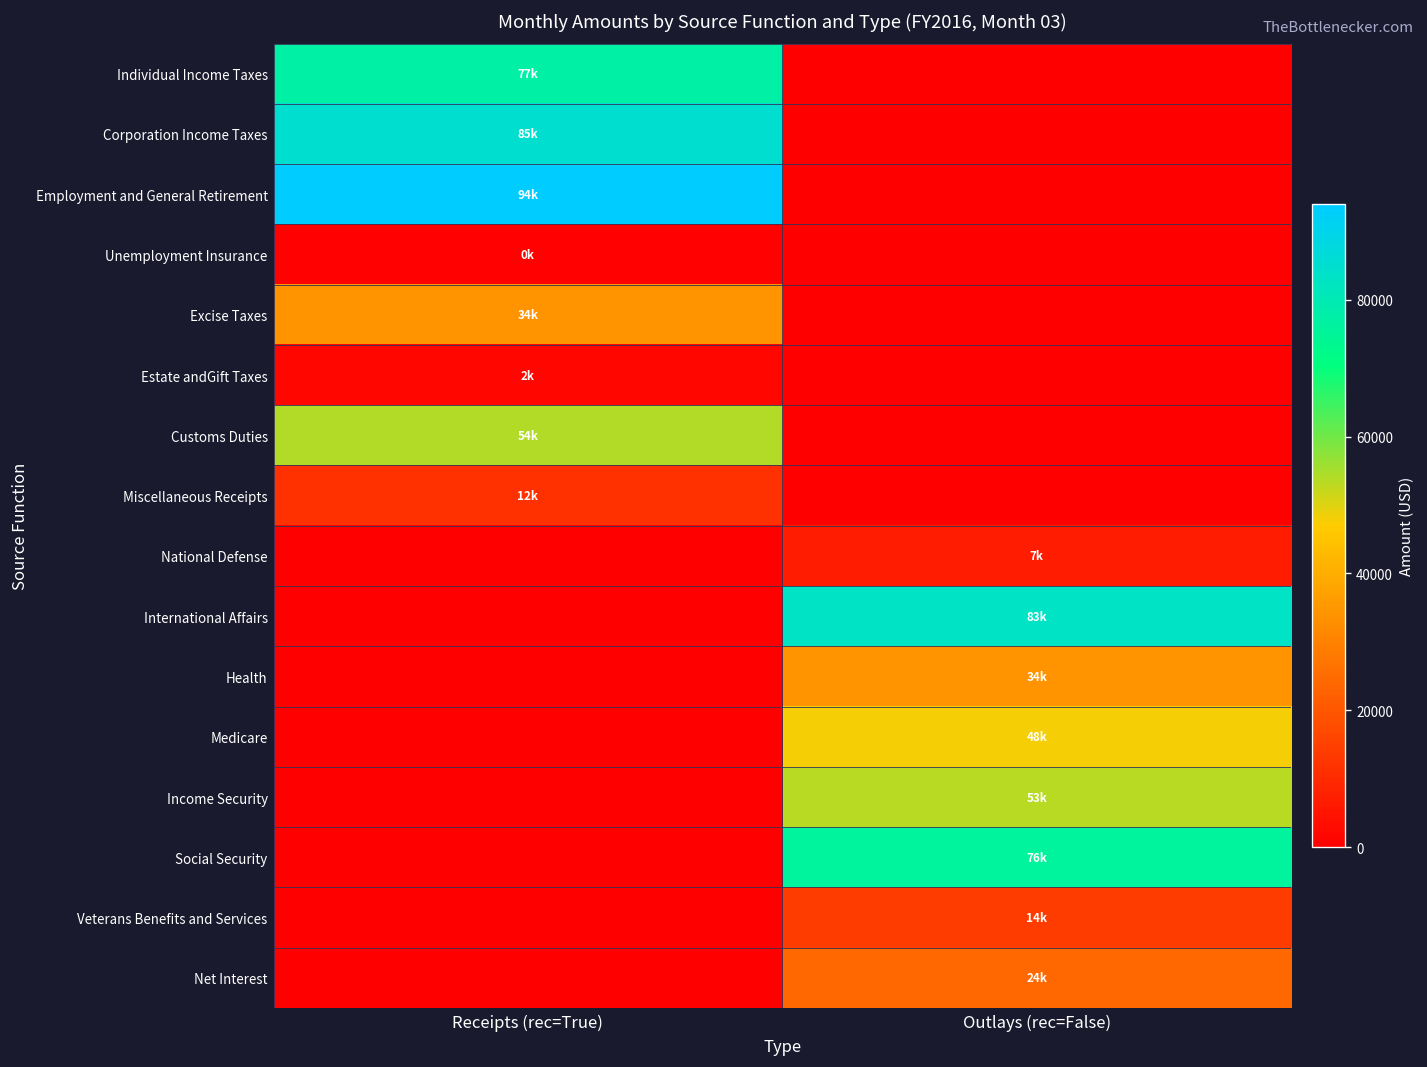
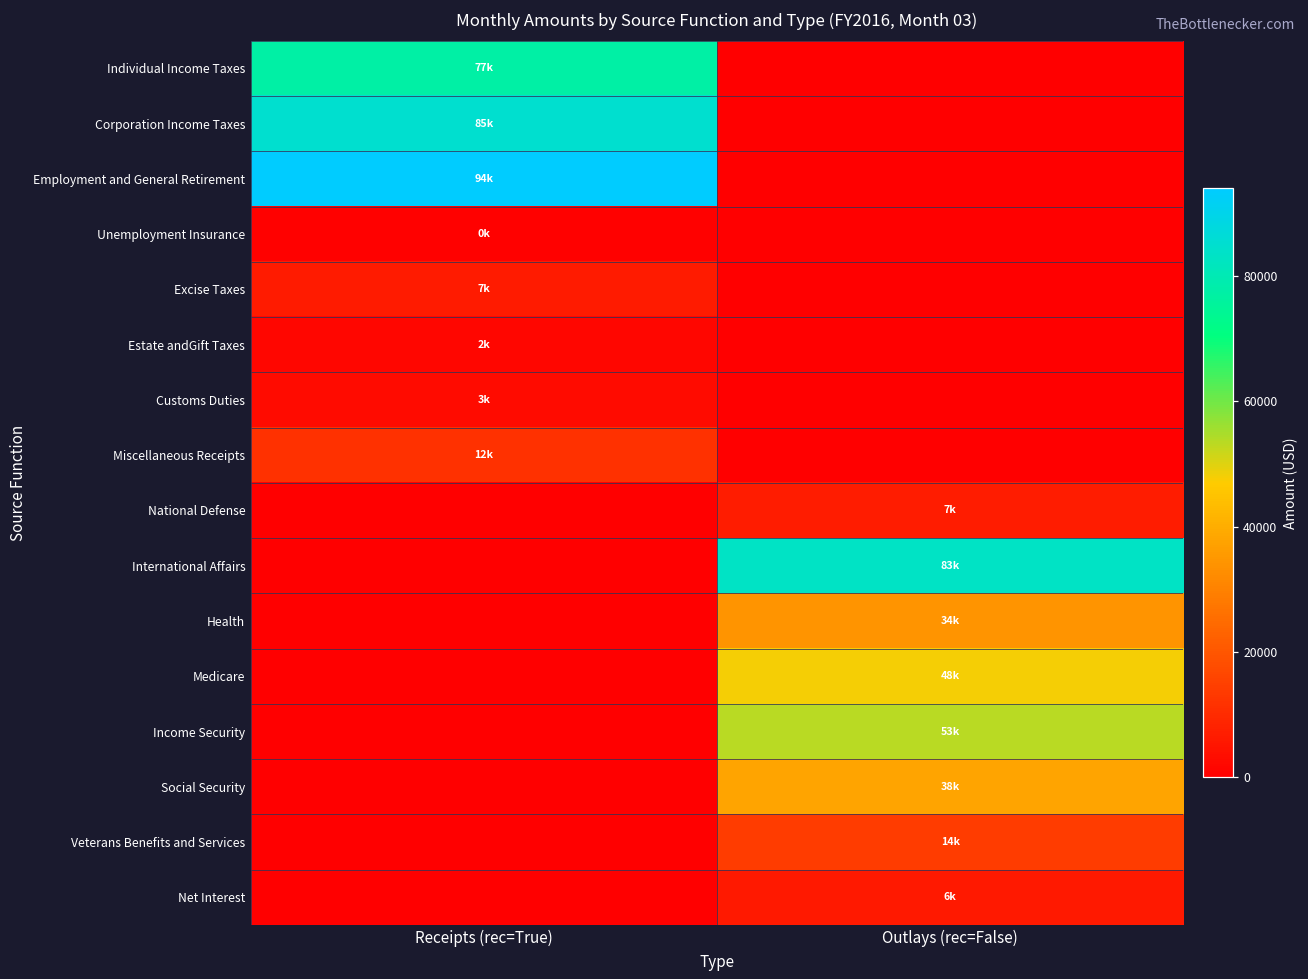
Excise Taxes, Receipts (rec=True): 34k -> 7k
Customs Duties, Receipts (rec=True): 54k -> 3k
Social Security, Outlays (rec=False): 76k -> 38k
Net Interest, Outlays (rec=False): 24k -> 6k
